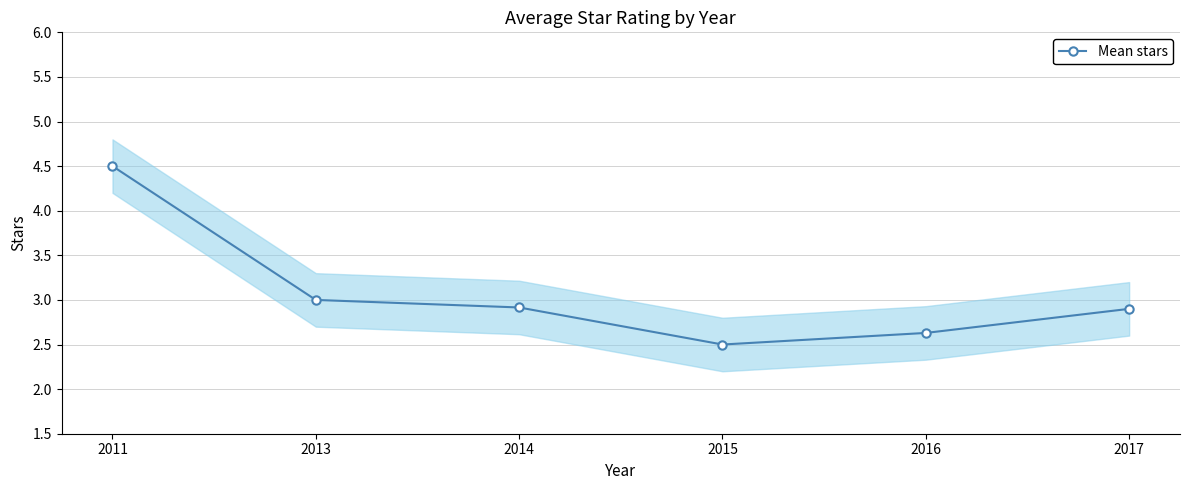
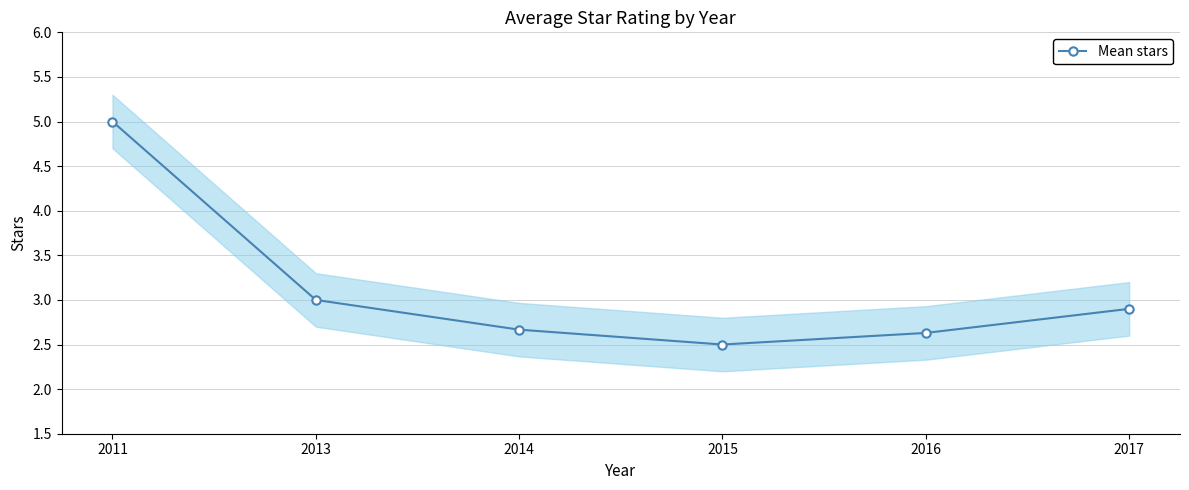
Mean stars, 2011: 4.5 -> 5.0
Mean stars, 2014: 2.9 -> 2.7
